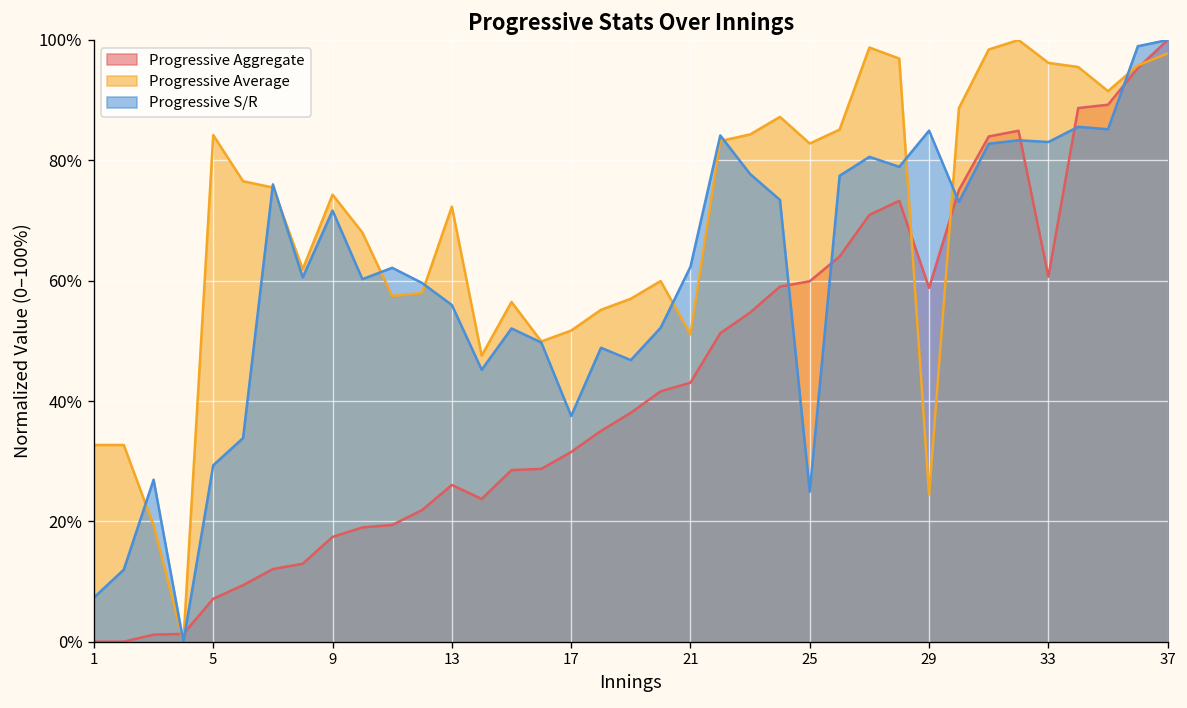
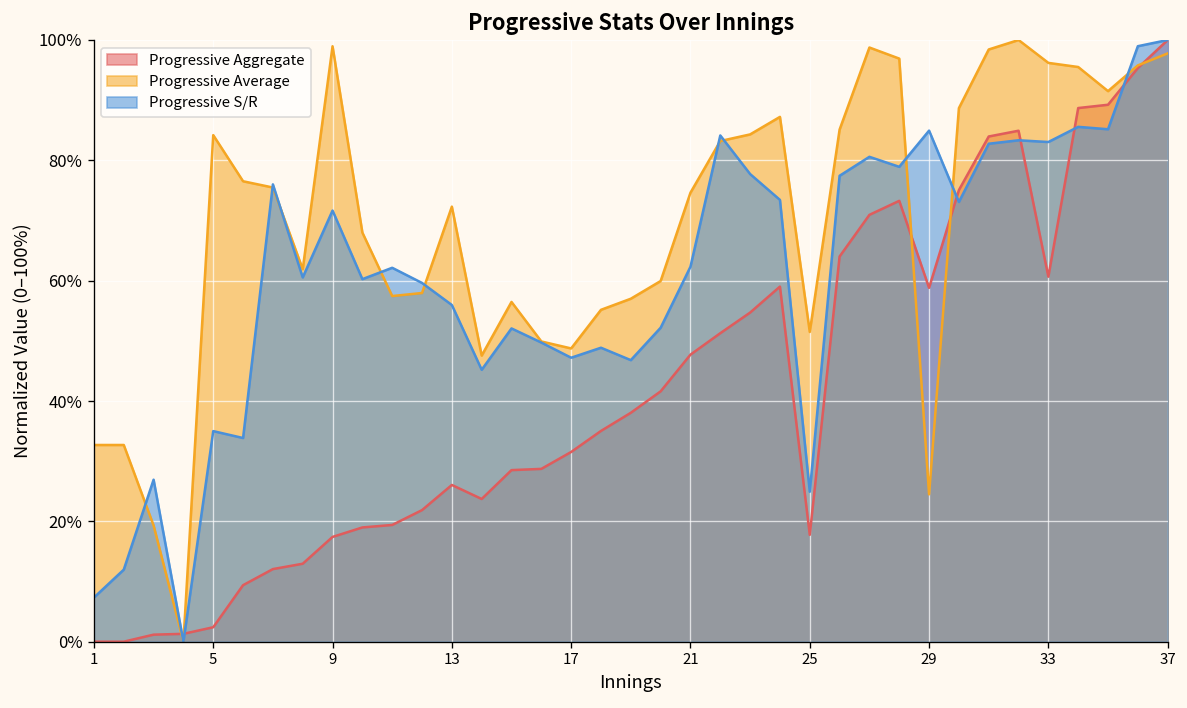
Progressive Aggregate, 5: 7% -> 2%
Progressive S/R, 5: 29% -> 35%
Progressive Average, 9: 74% -> 99%
Progressive Average, 17: 52% -> 49%
Progressive S/R, 17: 38% -> 47%
Progressive Aggregate, 21: 43% -> 48%
Progressive Average, 21: 51% -> 75%
Progressive Aggregate, 25: 60% -> 18%
Progressive Average, 25: 83% -> 51%
